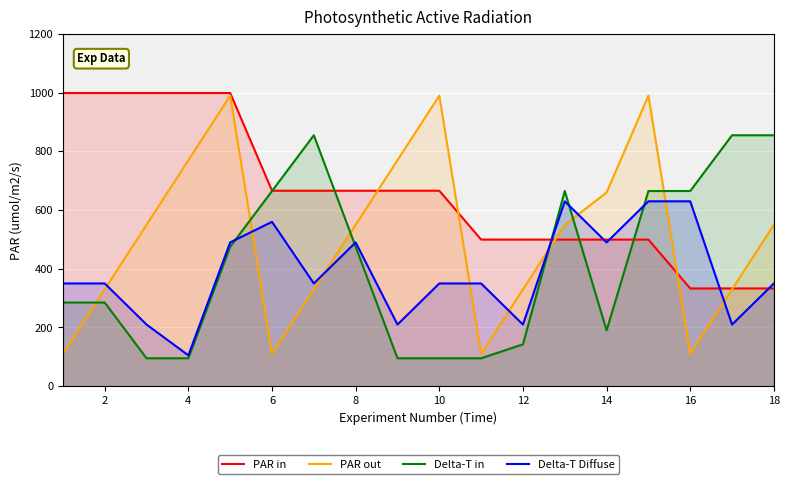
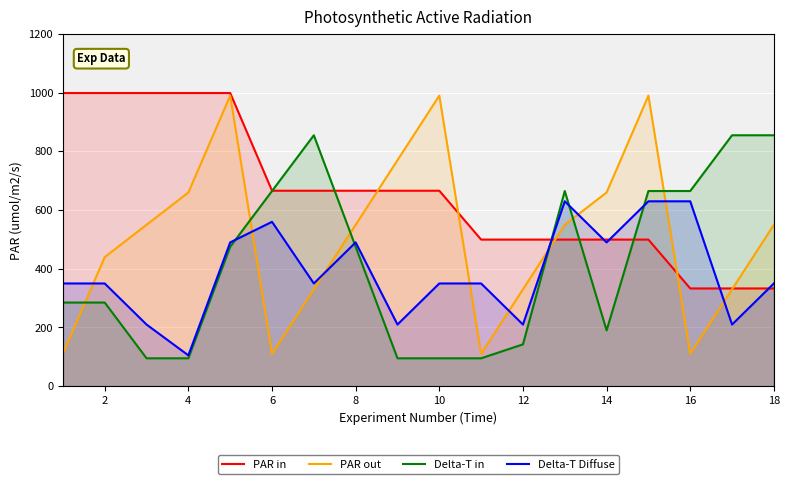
PAR out, 2: 330 -> 440
PAR out, 4: 770 -> 660
